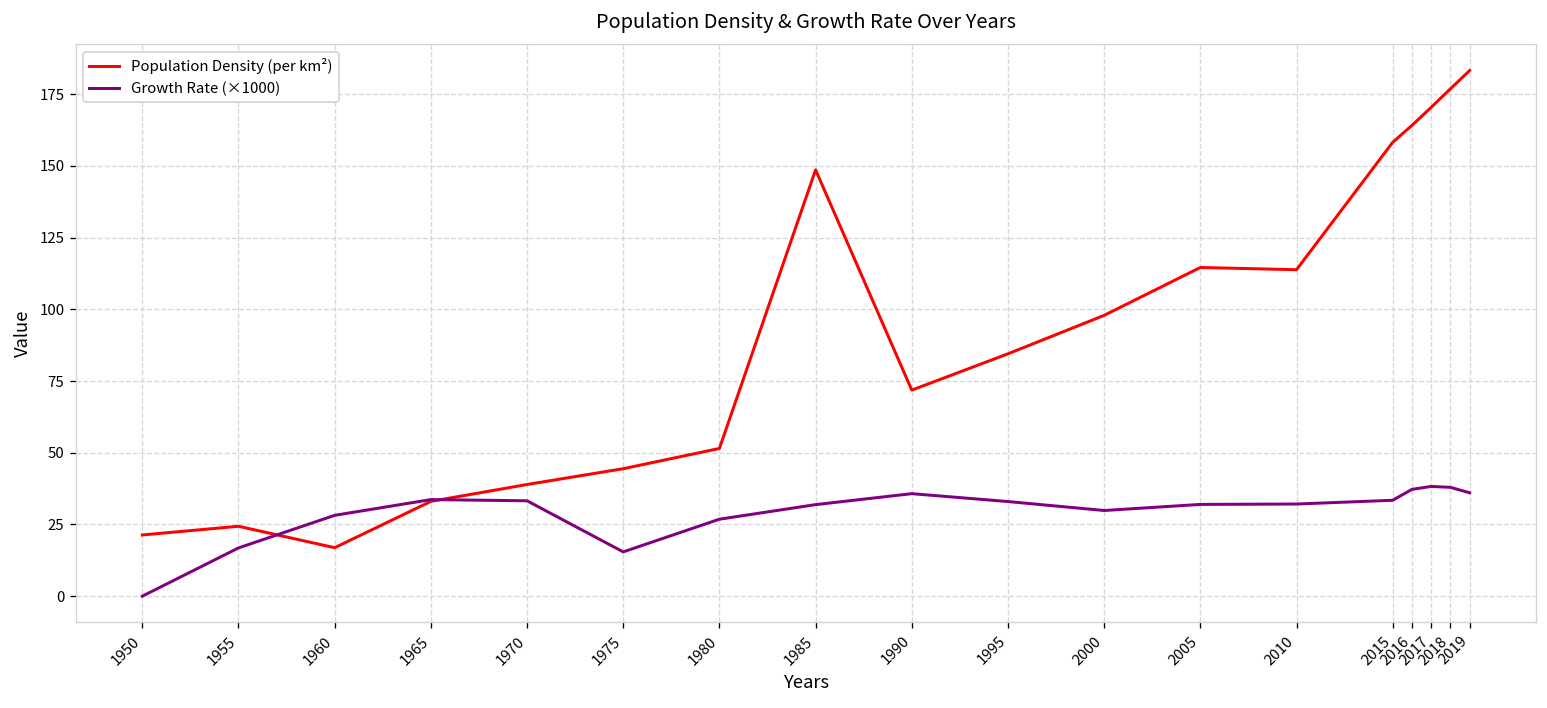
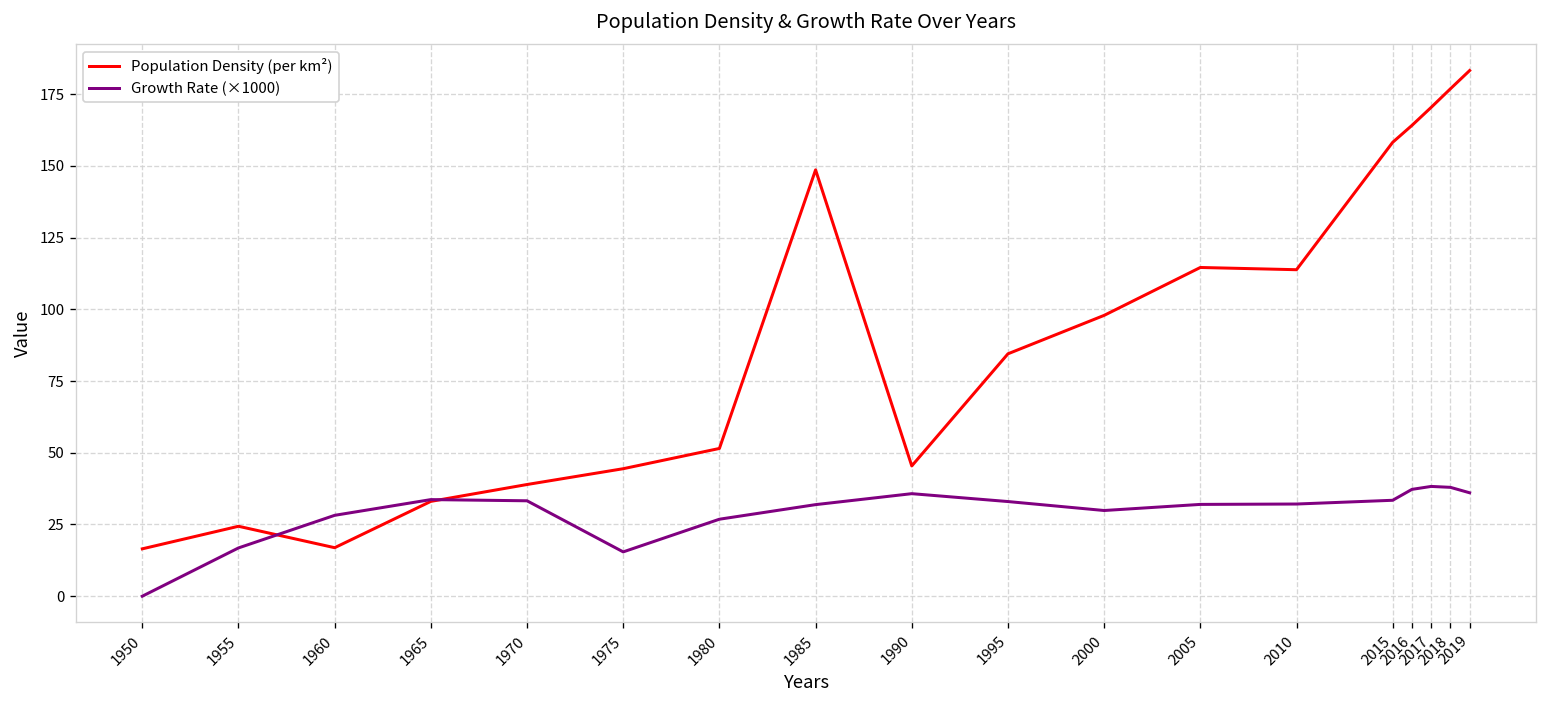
Population Density (per km²), 1950: 21 -> 17
Population Density (per km²), 1990: 72 -> 45
